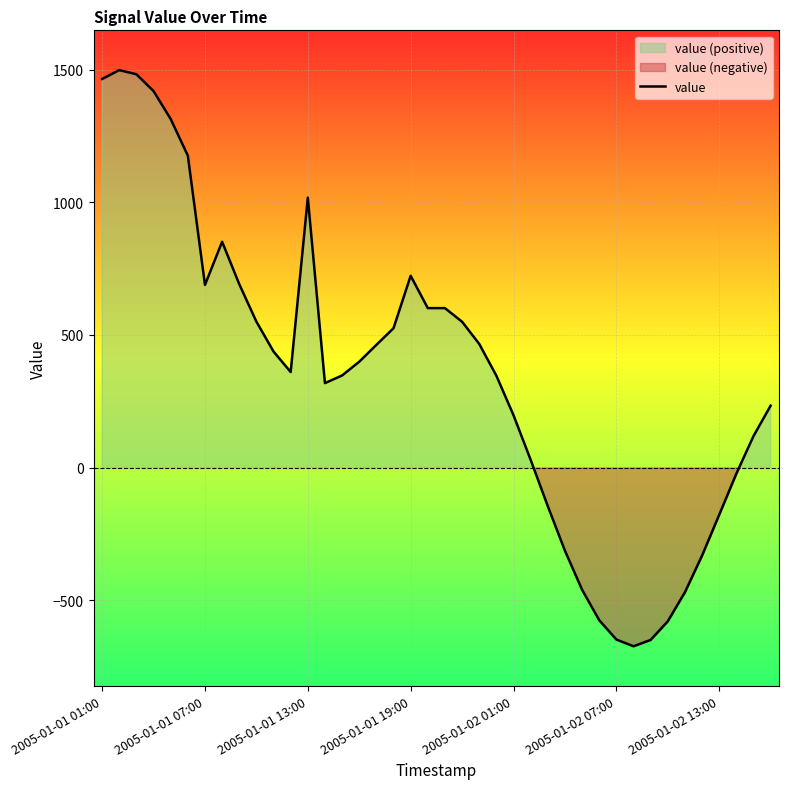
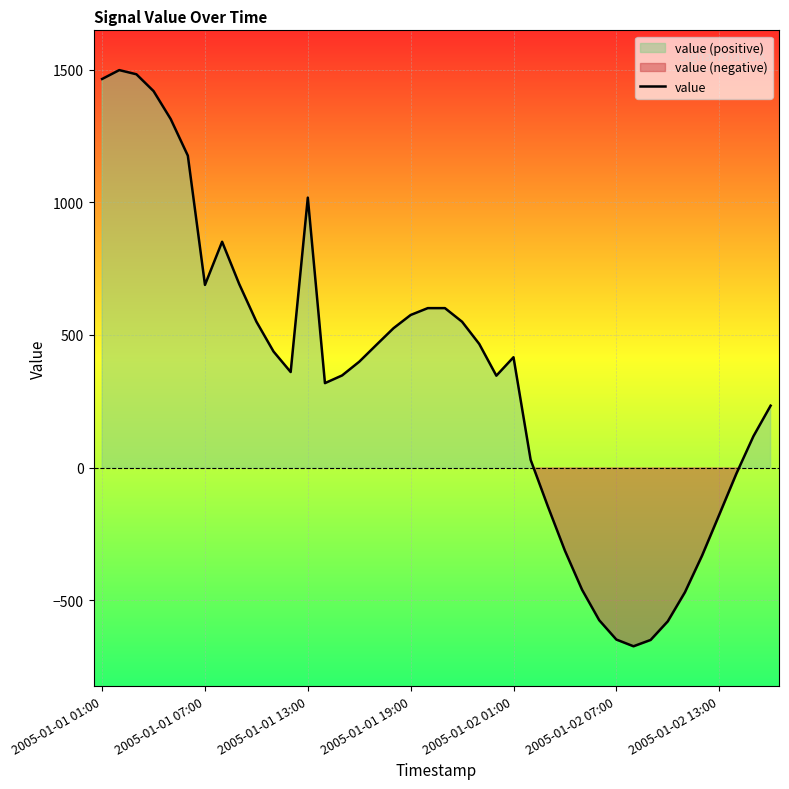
value, 2005-01-01 19:00: 720 -> 580
value, 2005-01-02 01:00: 200 -> 420
